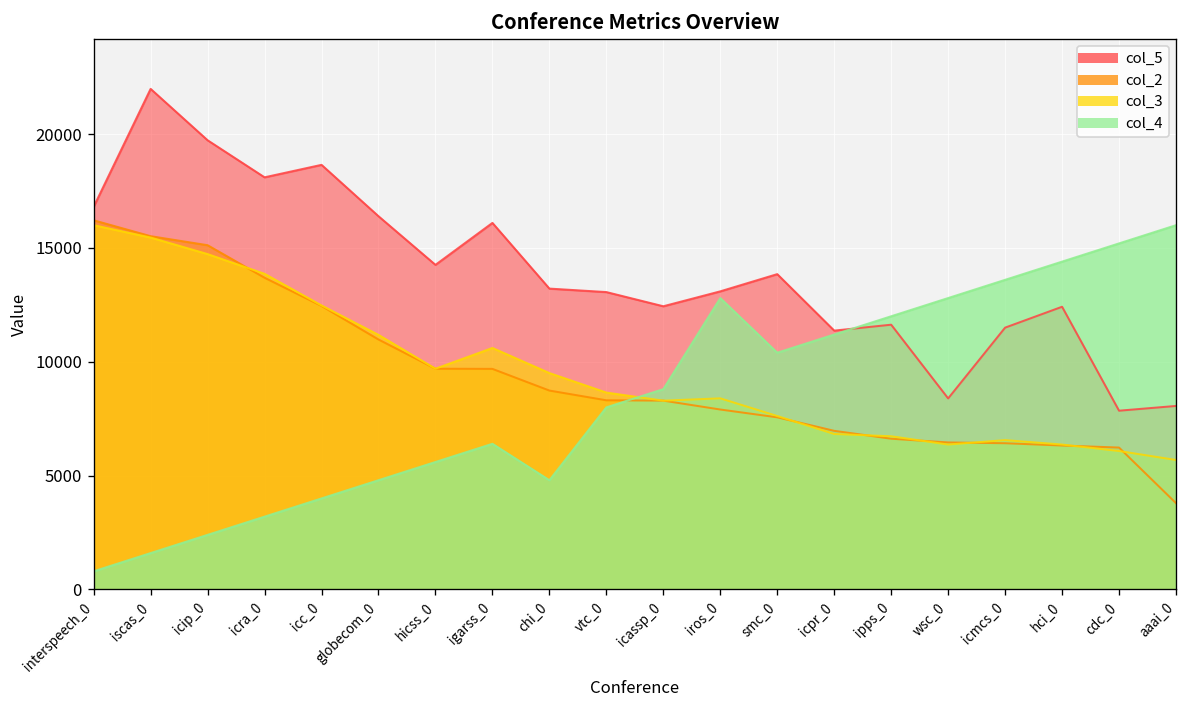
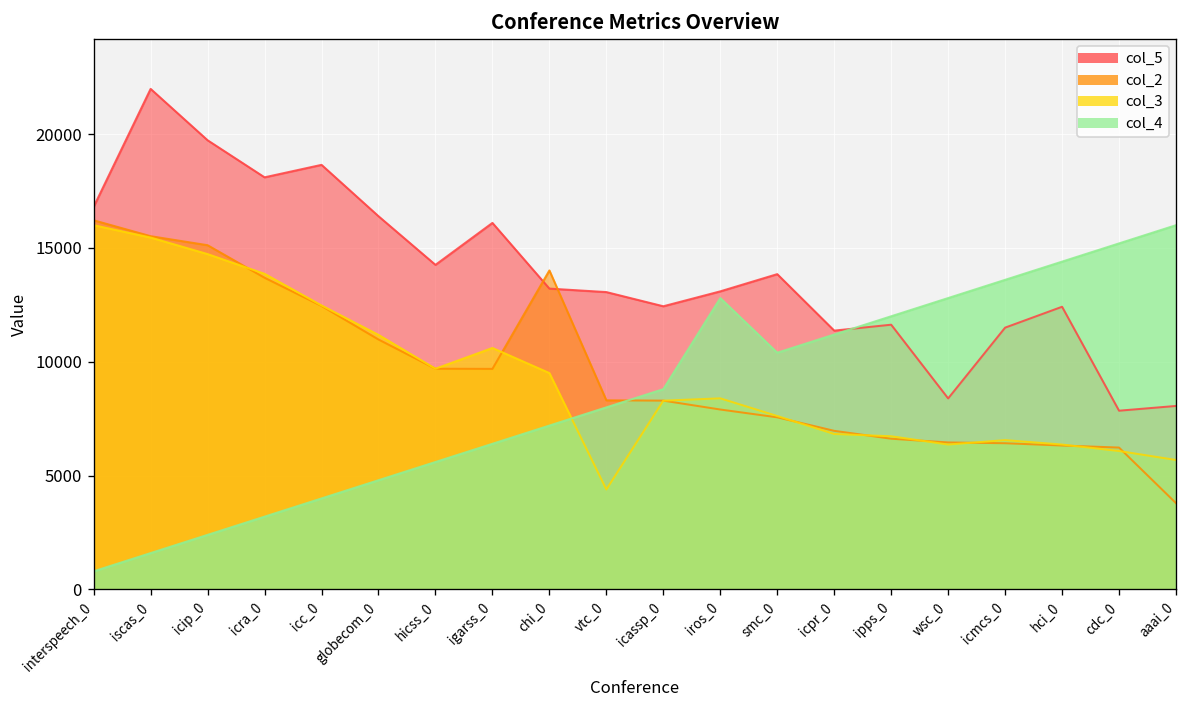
col_2, chi_0: 8700 -> 14000
col_4, chi_0: 4800 -> 7200
col_3, vtc_0: 8600 -> 4400
